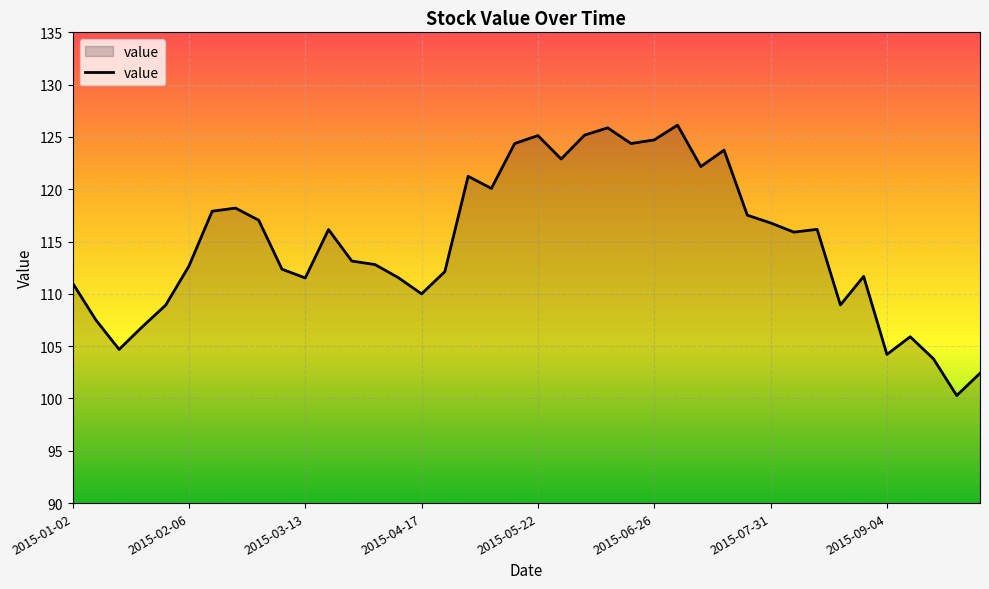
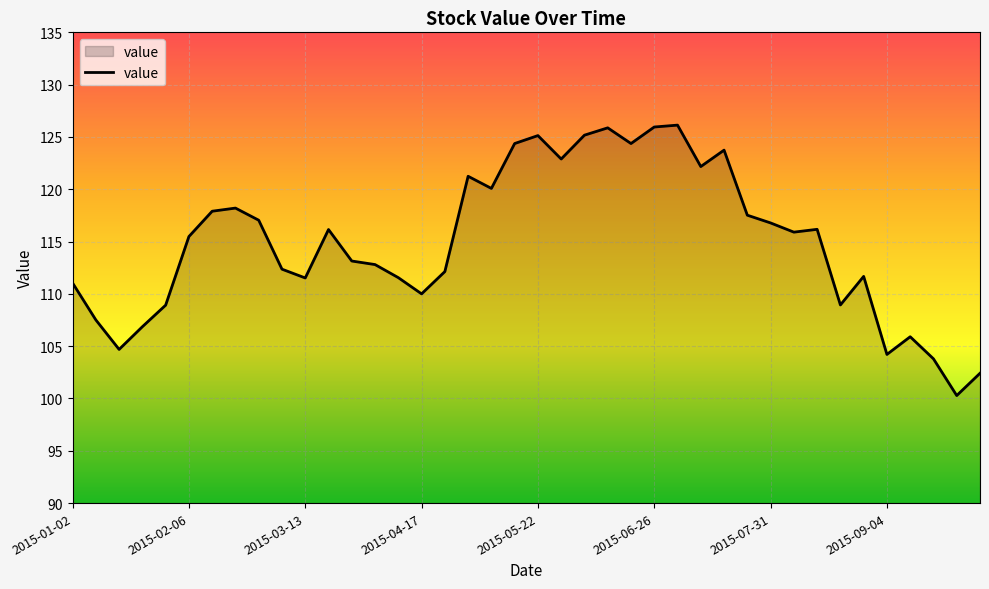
2015-02-06: 112.7 -> 115.5
2015-06-26: 124.7 -> 126.0
